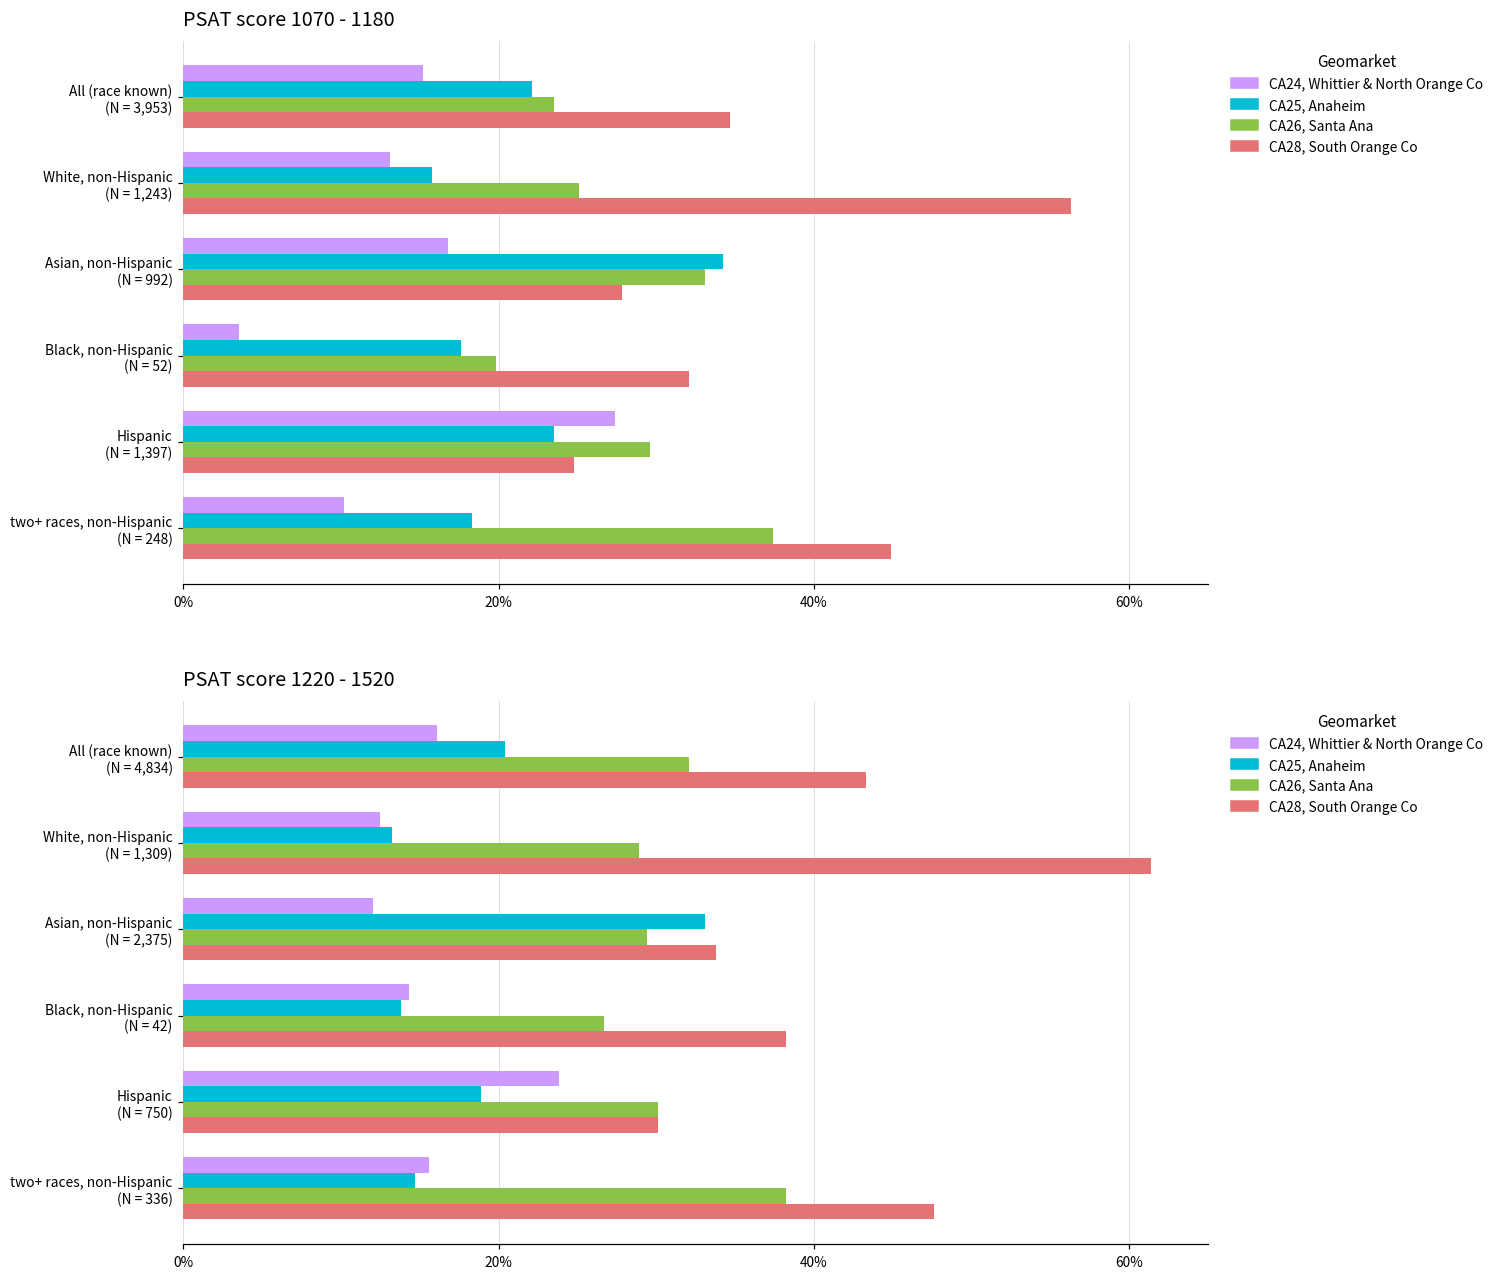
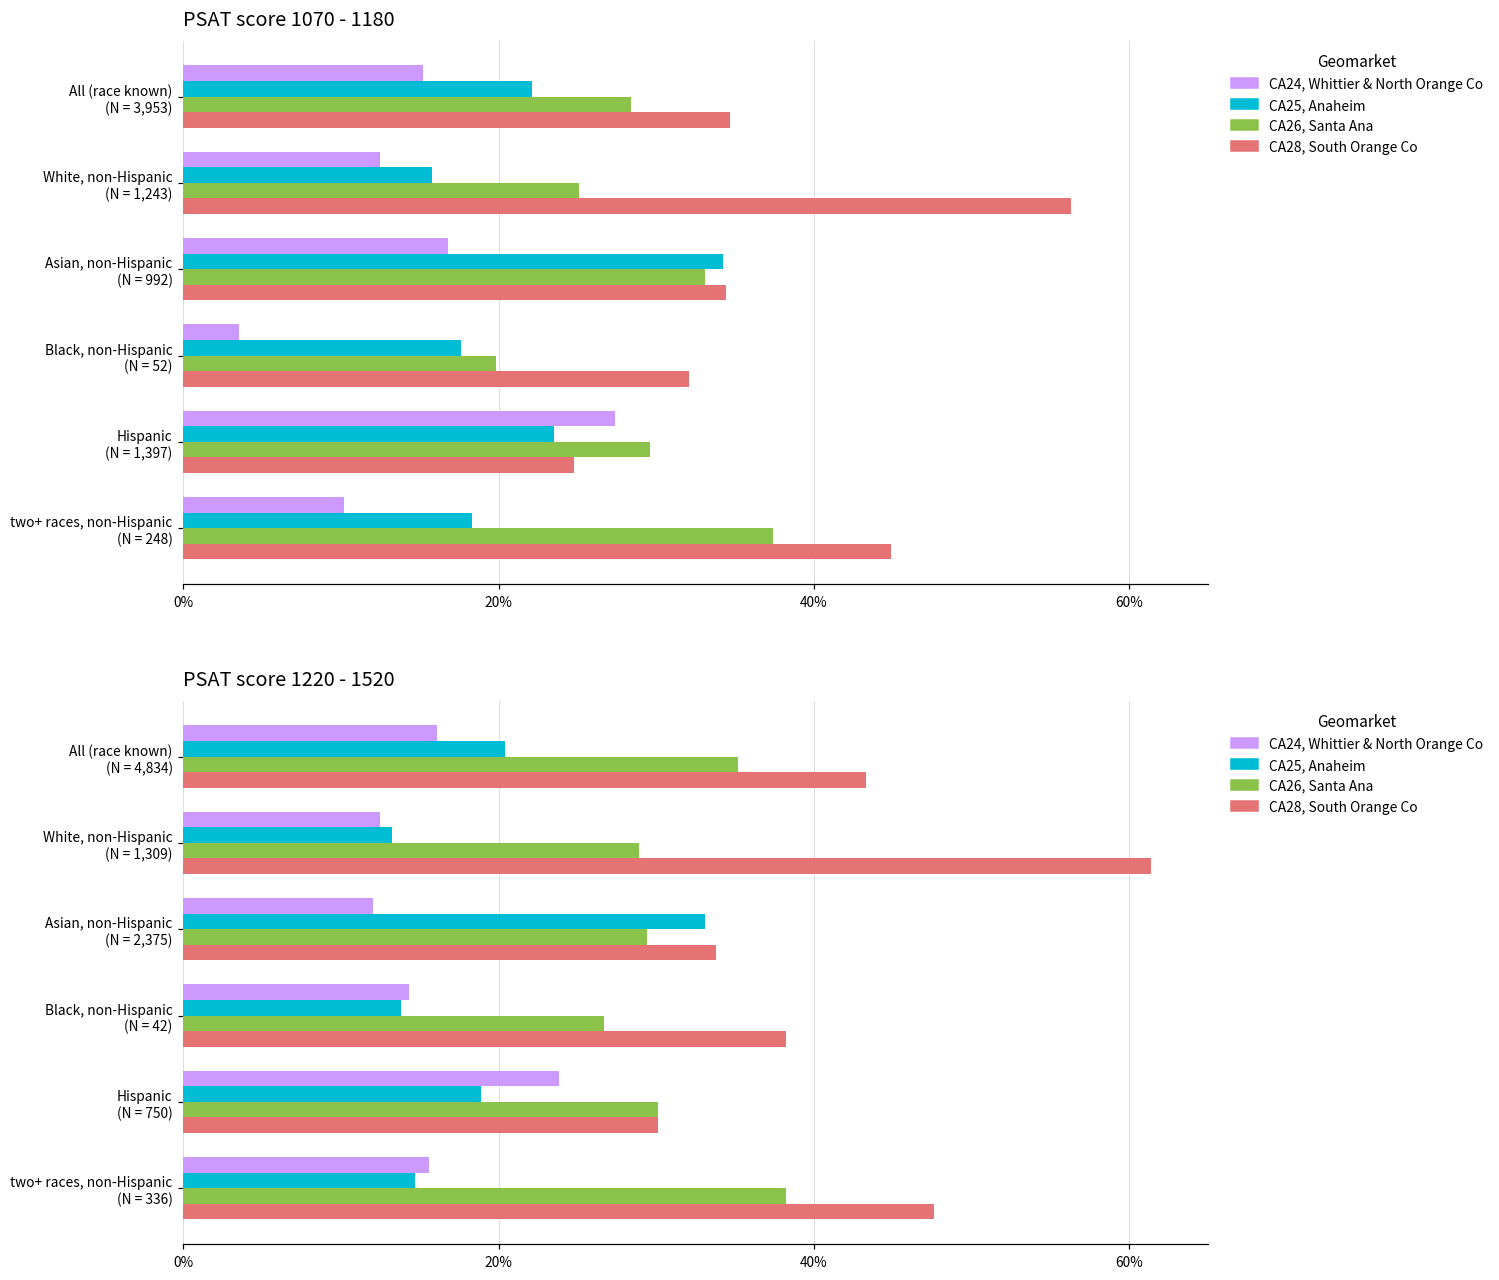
PSAT score 1070 - 1180, CA26, Santa Ana, All (race known) (N = 3,953): 23.5% -> 28.4%
PSAT score 1070 - 1180, CA24, Whittier & North Orange Co, White, non-Hispanic (N = 1,243): 13.1% -> 12.5%
PSAT score 1070 - 1180, CA28, South Orange Co, Asian, non-Hispanic (N = 992): 27.8% -> 34.4%
PSAT score 1220 - 1520, CA26, Santa Ana, All (race known) (N = 4,834): 32.1% -> 35.2%
